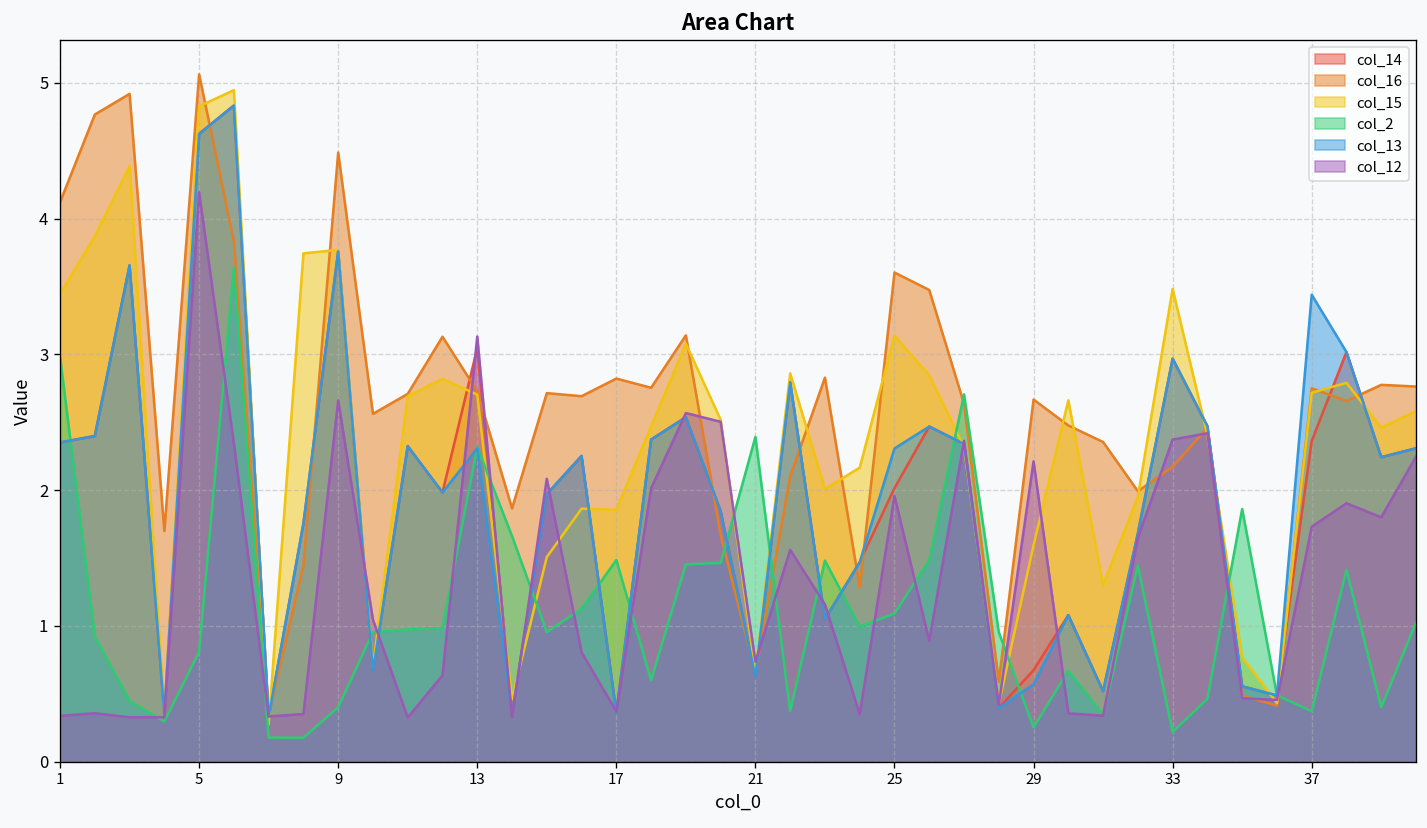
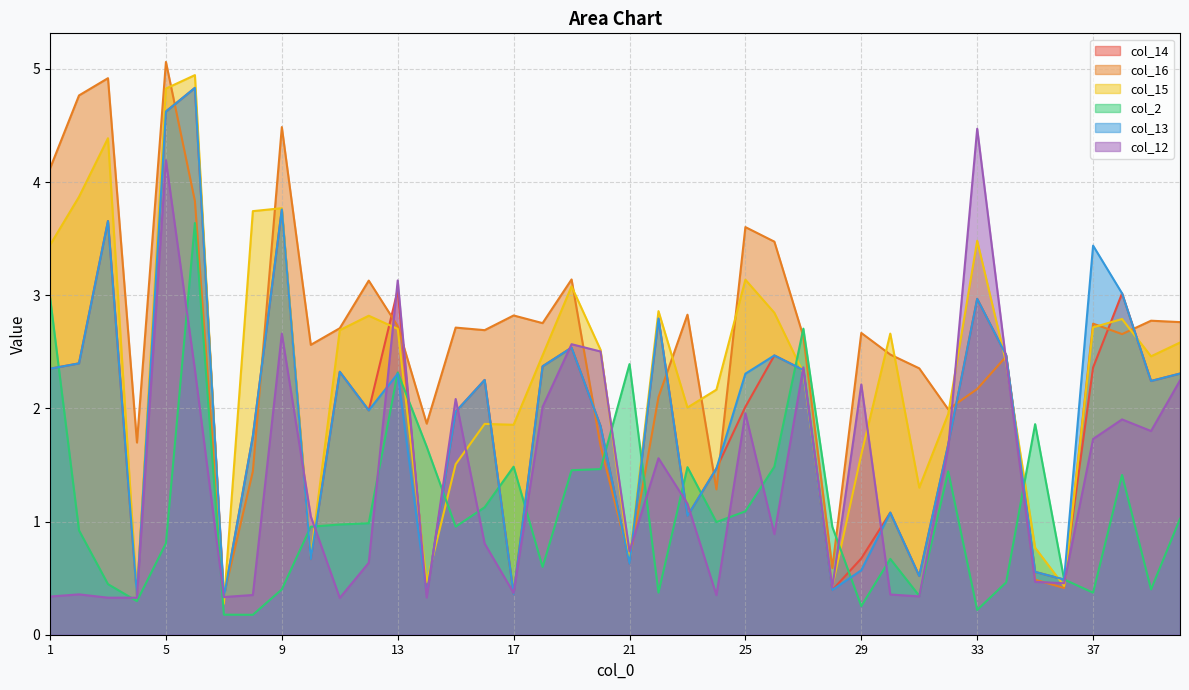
col_12, 33: 2.37 -> 4.47
